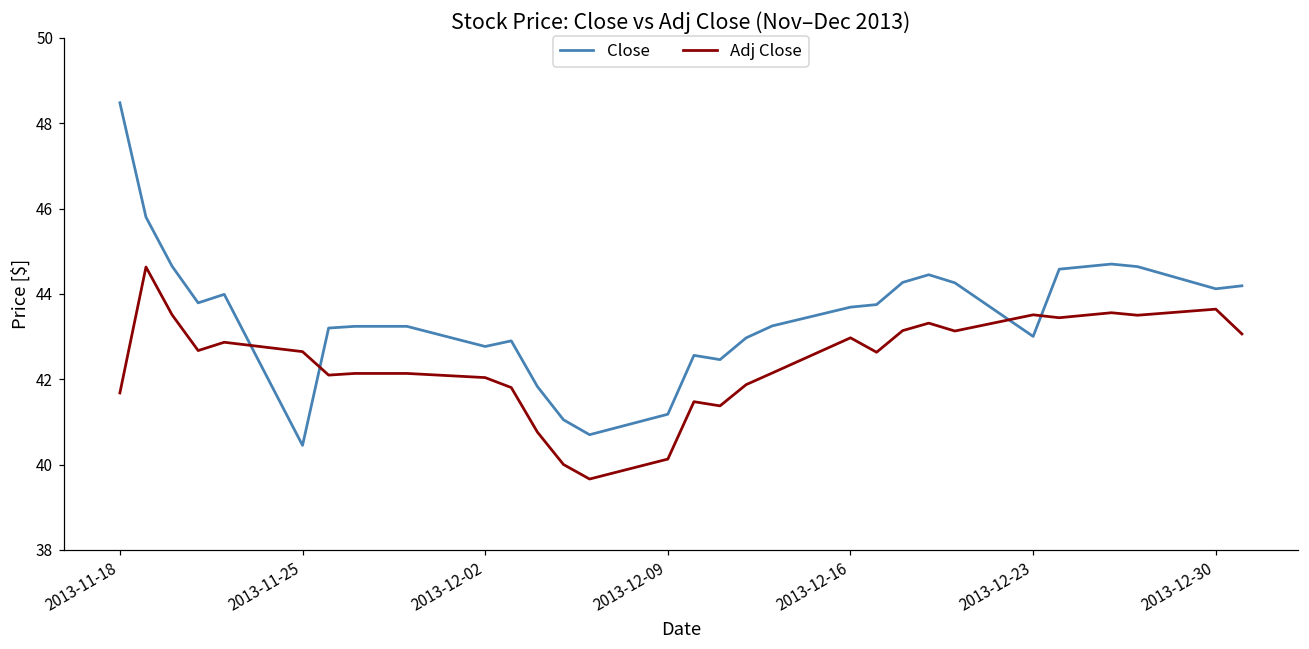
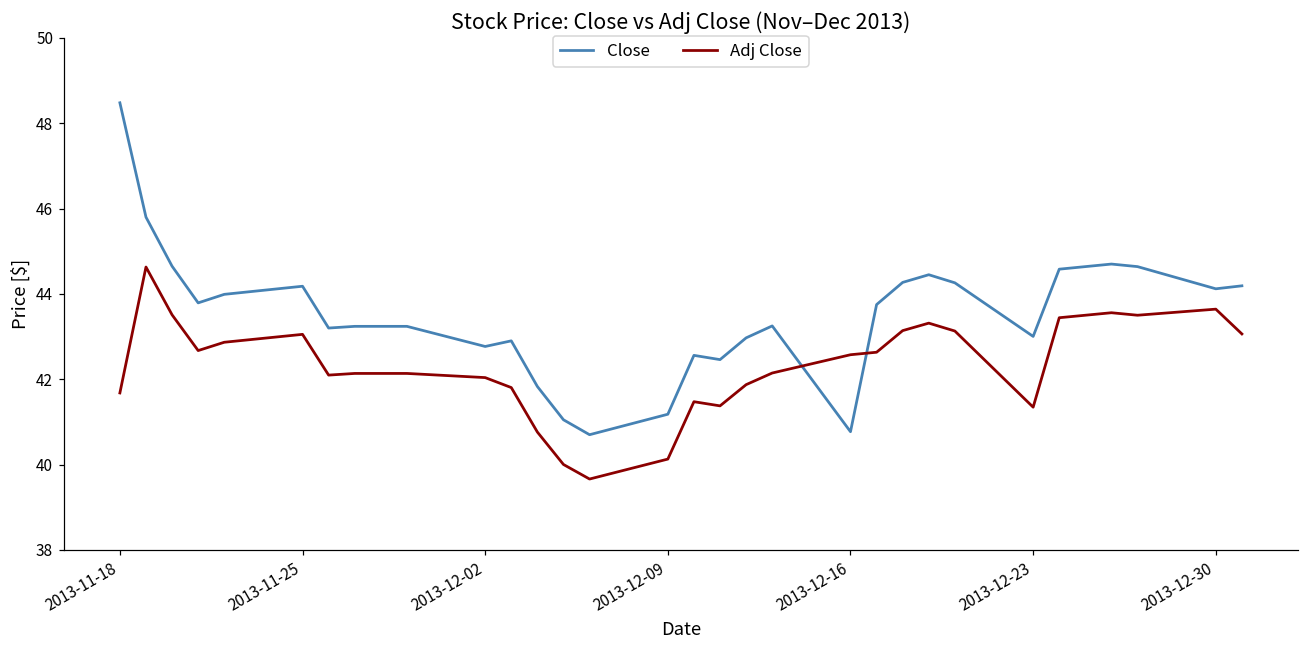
Close, 2013-11-25: 40.5 -> 44.2
Adj Close, 2013-11-25: 42.6 -> 43.1
Close, 2013-12-16: 43.7 -> 40.8
Adj Close, 2013-12-16: 43.0 -> 42.6
Adj Close, 2013-12-23: 43.5 -> 41.3
